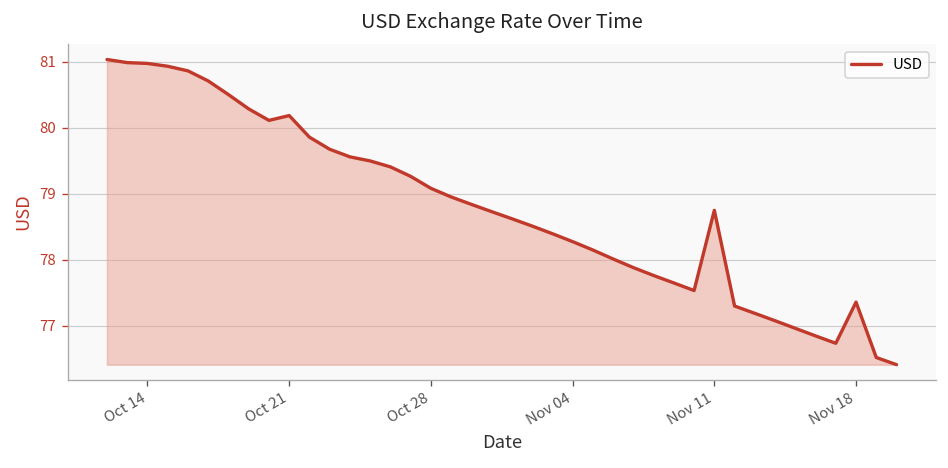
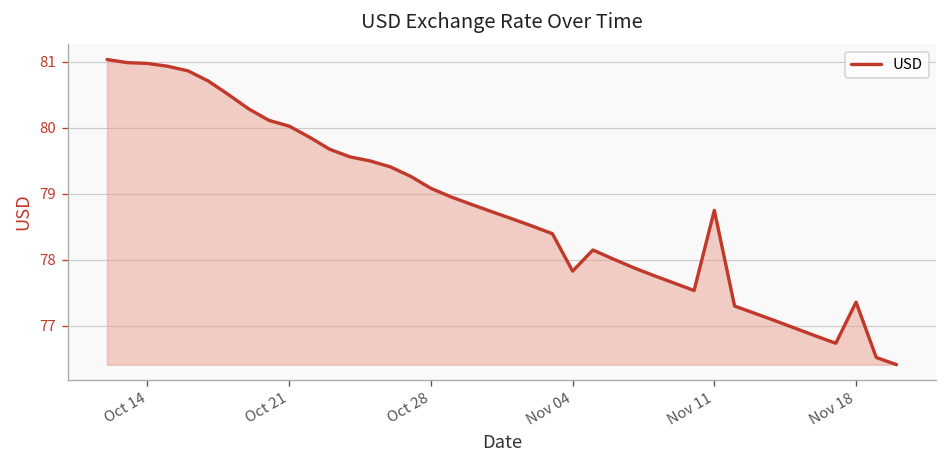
Oct 21: 80.2 -> 80.0
Nov 04: 78.3 -> 77.8
